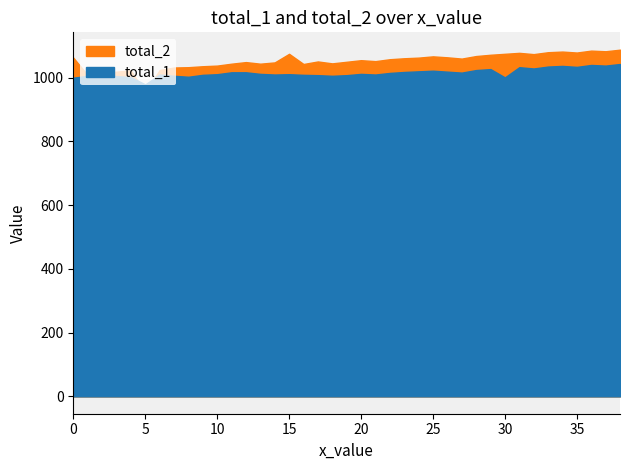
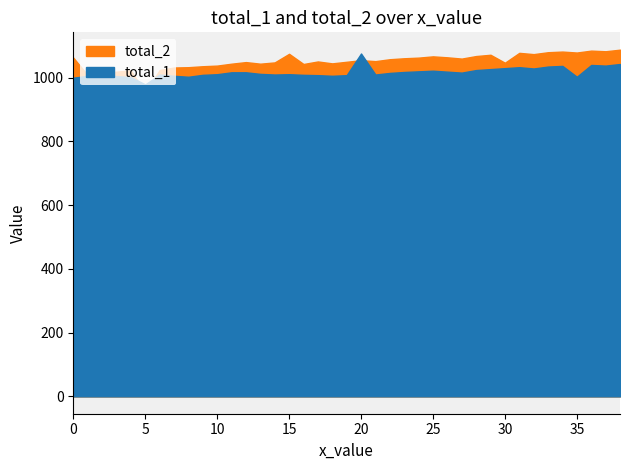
total_1, 20: 1010 -> 1080
total_2, 30: 1080 -> 1050
total_1, 30: 1000 -> 1030
total_1, 35: 1030 -> 1000
